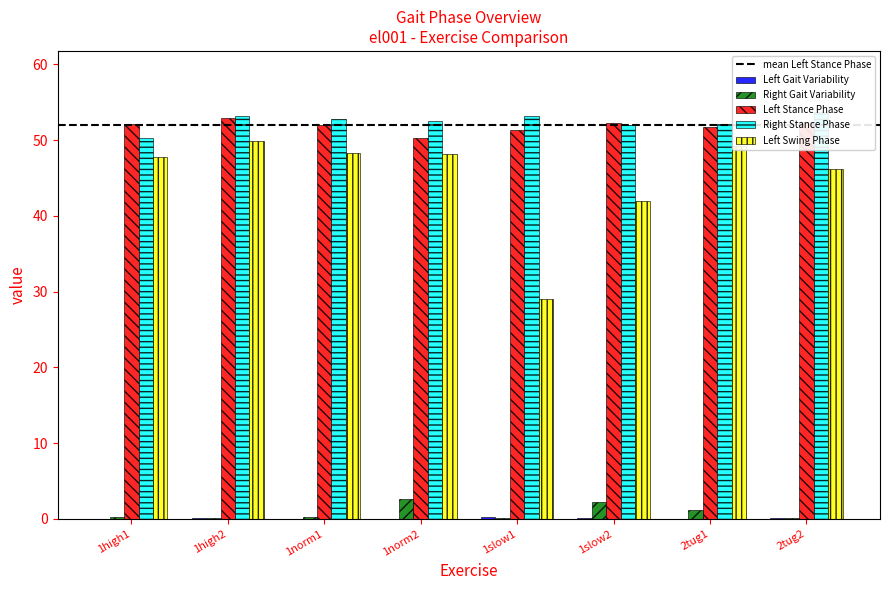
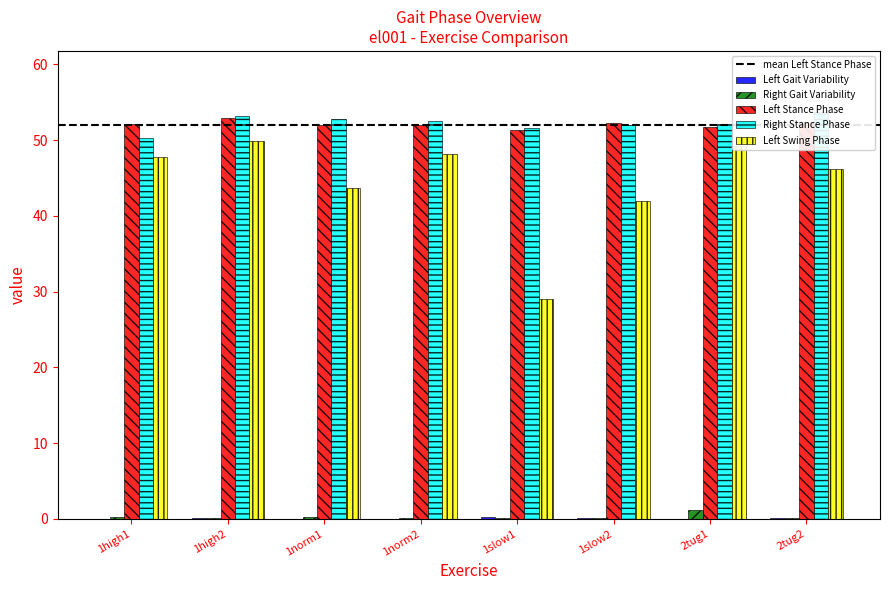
Left Swing Phase, 1norm1: 48 -> 44
Right Gait Variability, 1norm2: 3 -> 0
Left Stance Phase, 1norm2: 50 -> 52
Right Stance Phase, 1slow1: 53 -> 52
Right Gait Variability, 1slow2: 2 -> 0
